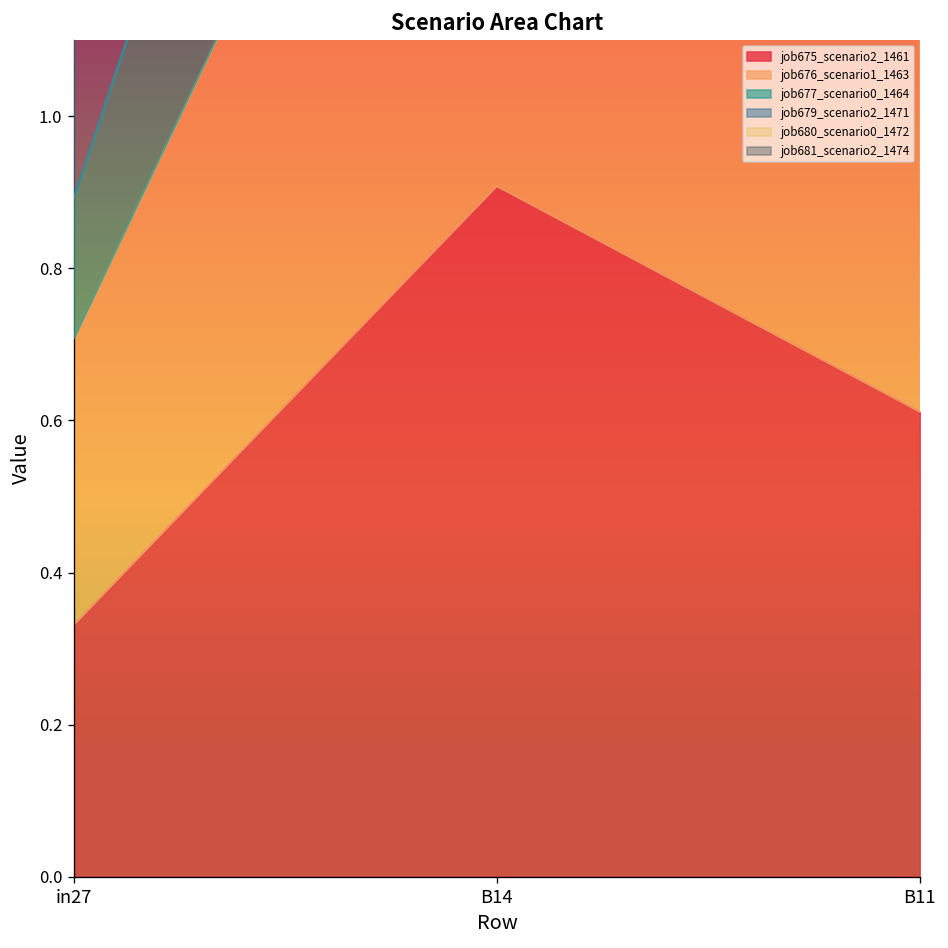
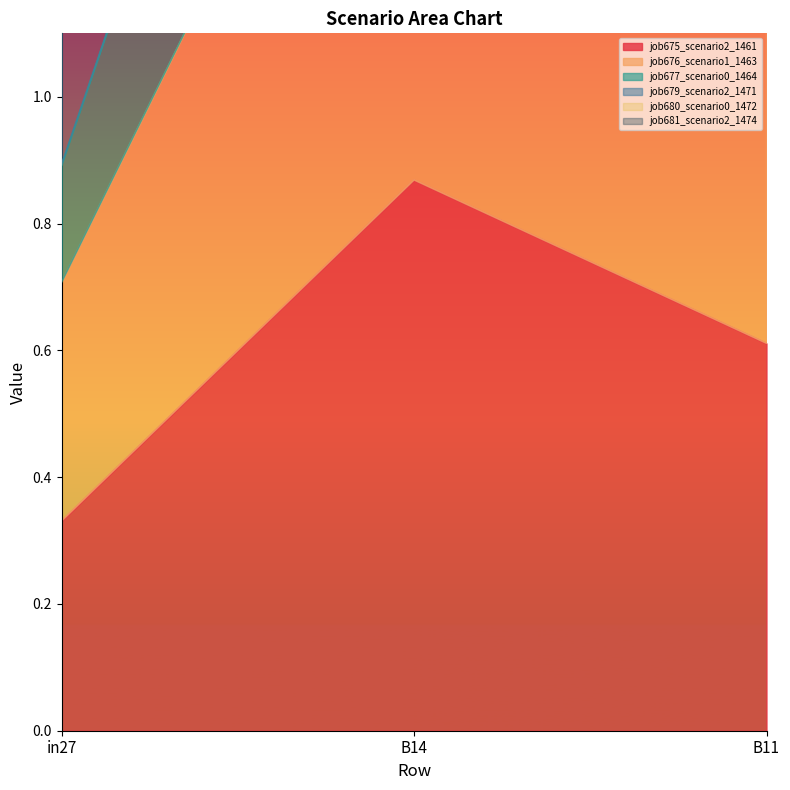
job675_scenario2_1461, B14: 0.91 -> 0.87
